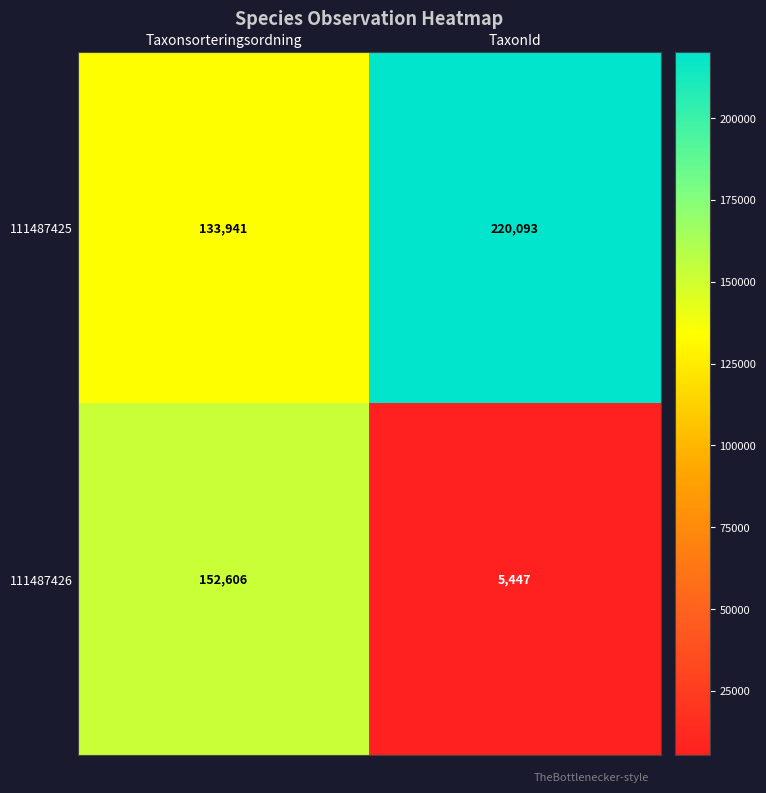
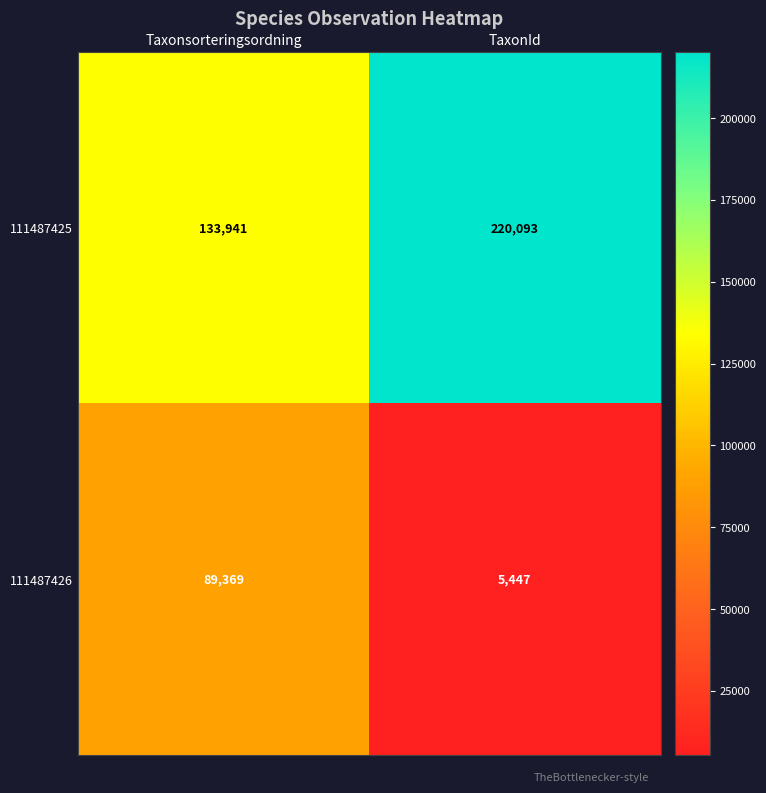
111487426, Taxonsorteringsordning: 152,606 -> 89,369
